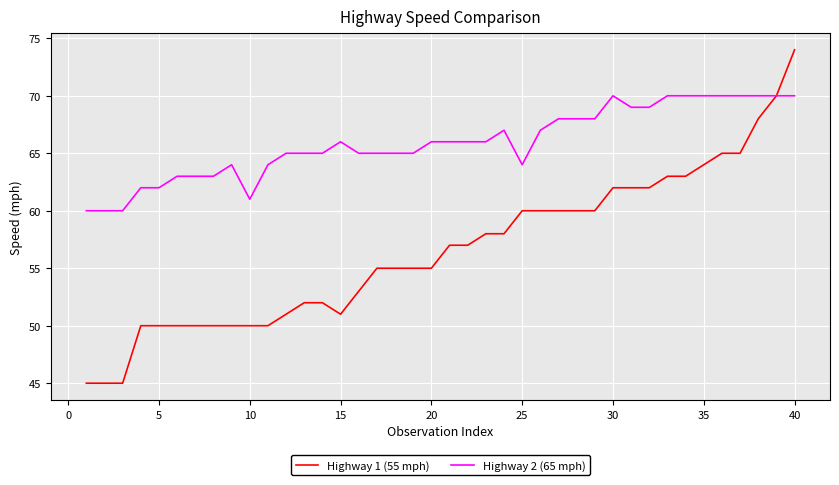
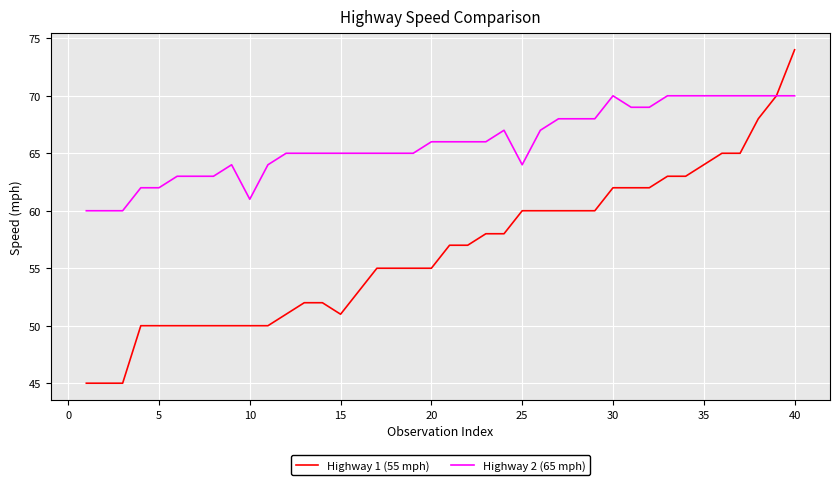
Highway 2 (65 mph), 15: 66 -> 65
